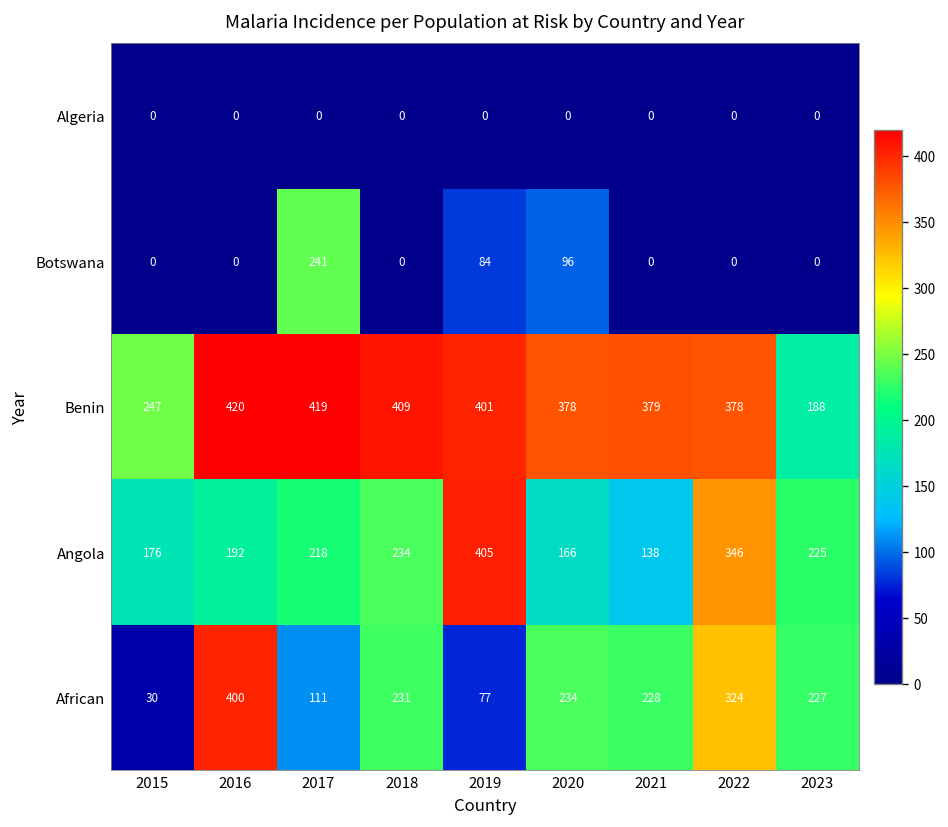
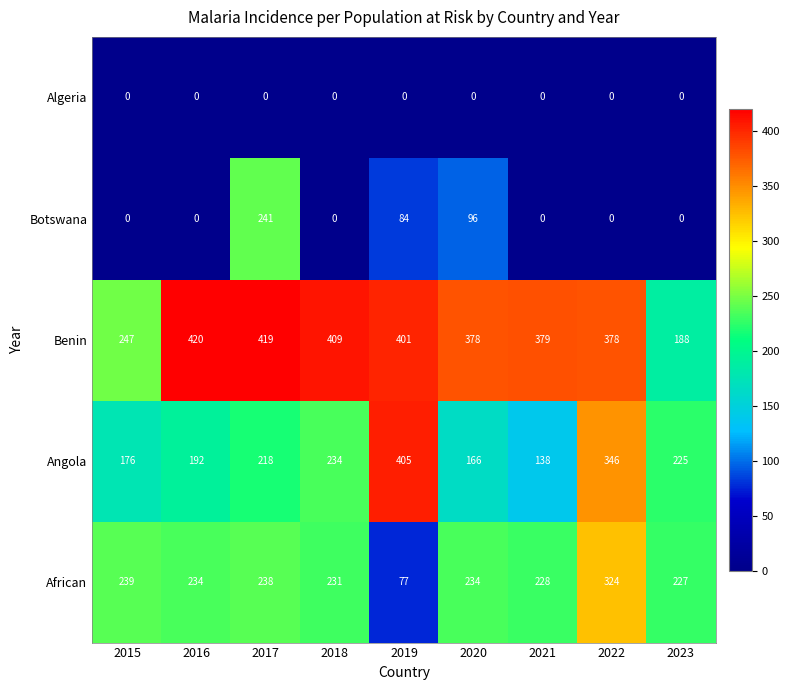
African, 2015: 30 -> 239
African, 2016: 400 -> 234
African, 2017: 111 -> 238
